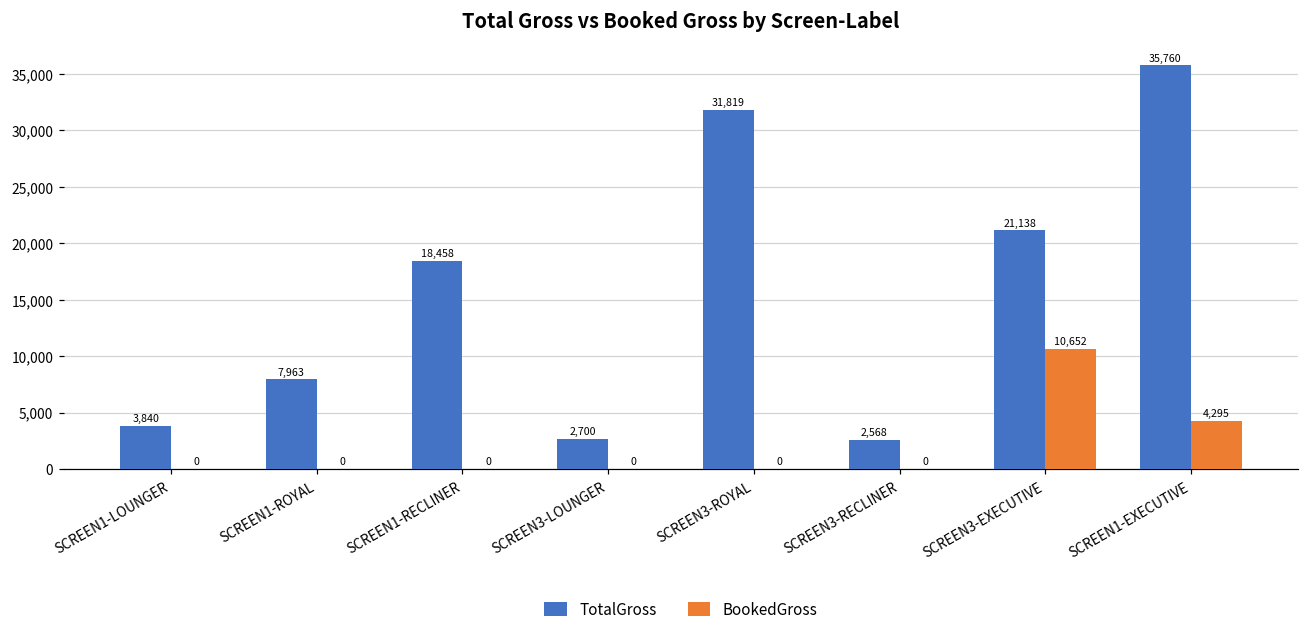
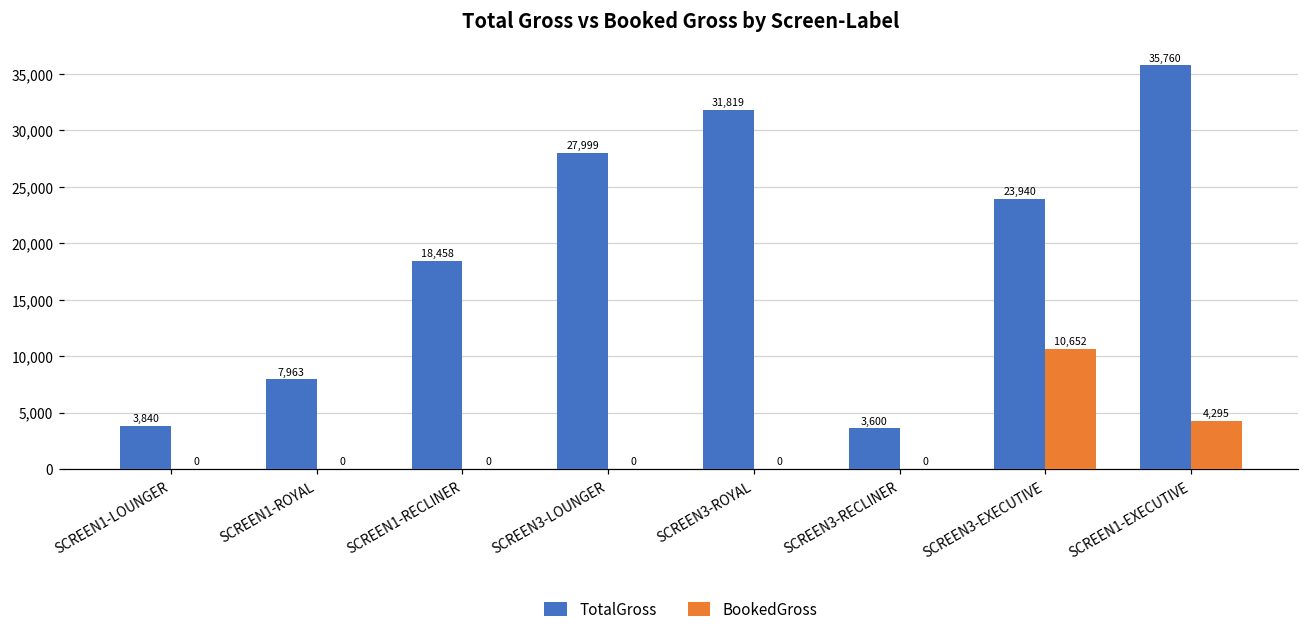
TotalGross, SCREEN3-LOUNGER: 2,700 -> 27,999
TotalGross, SCREEN3-RECLINER: 2,568 -> 3,600
TotalGross, SCREEN3-EXECUTIVE: 21,138 -> 23,940
